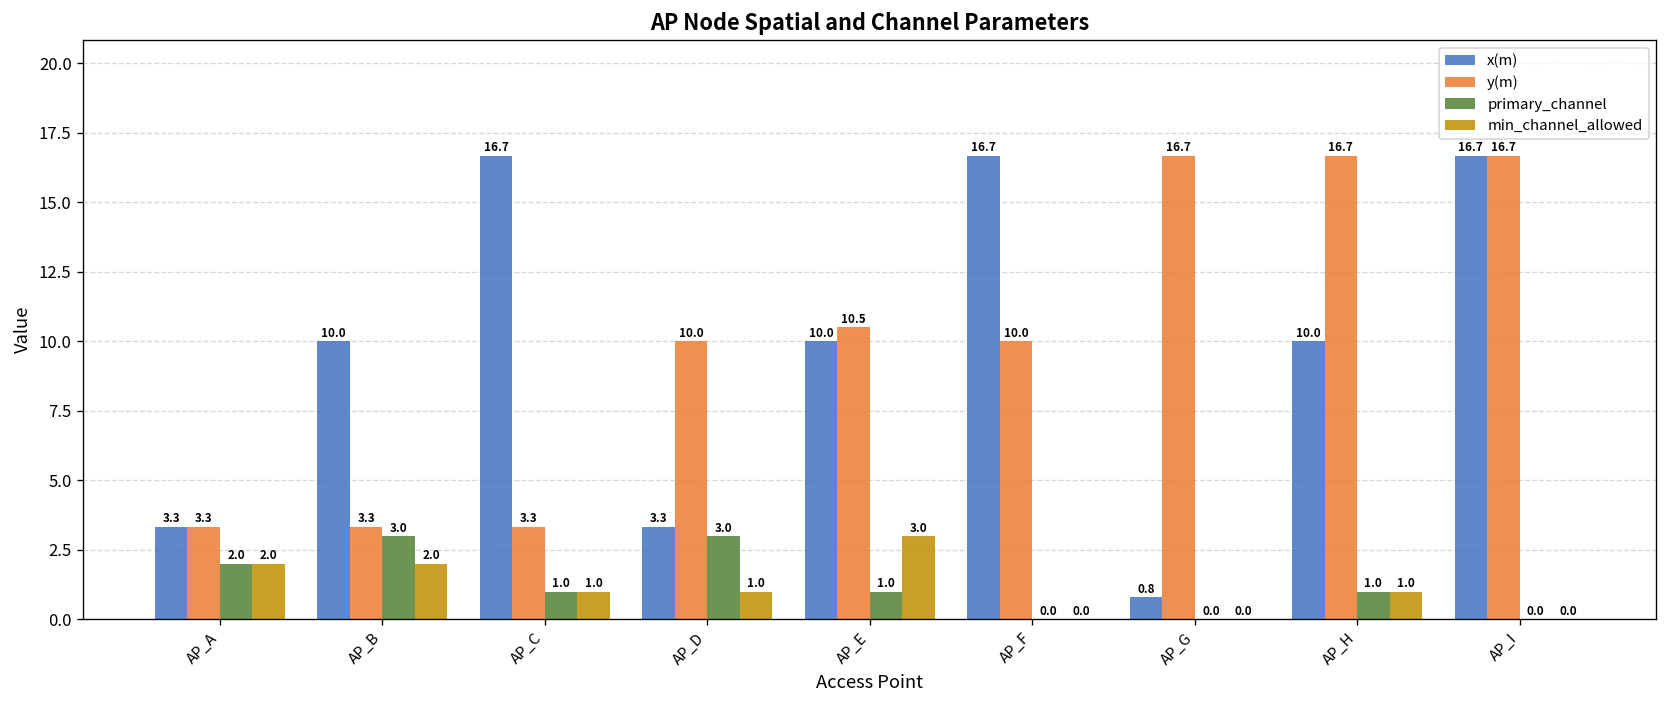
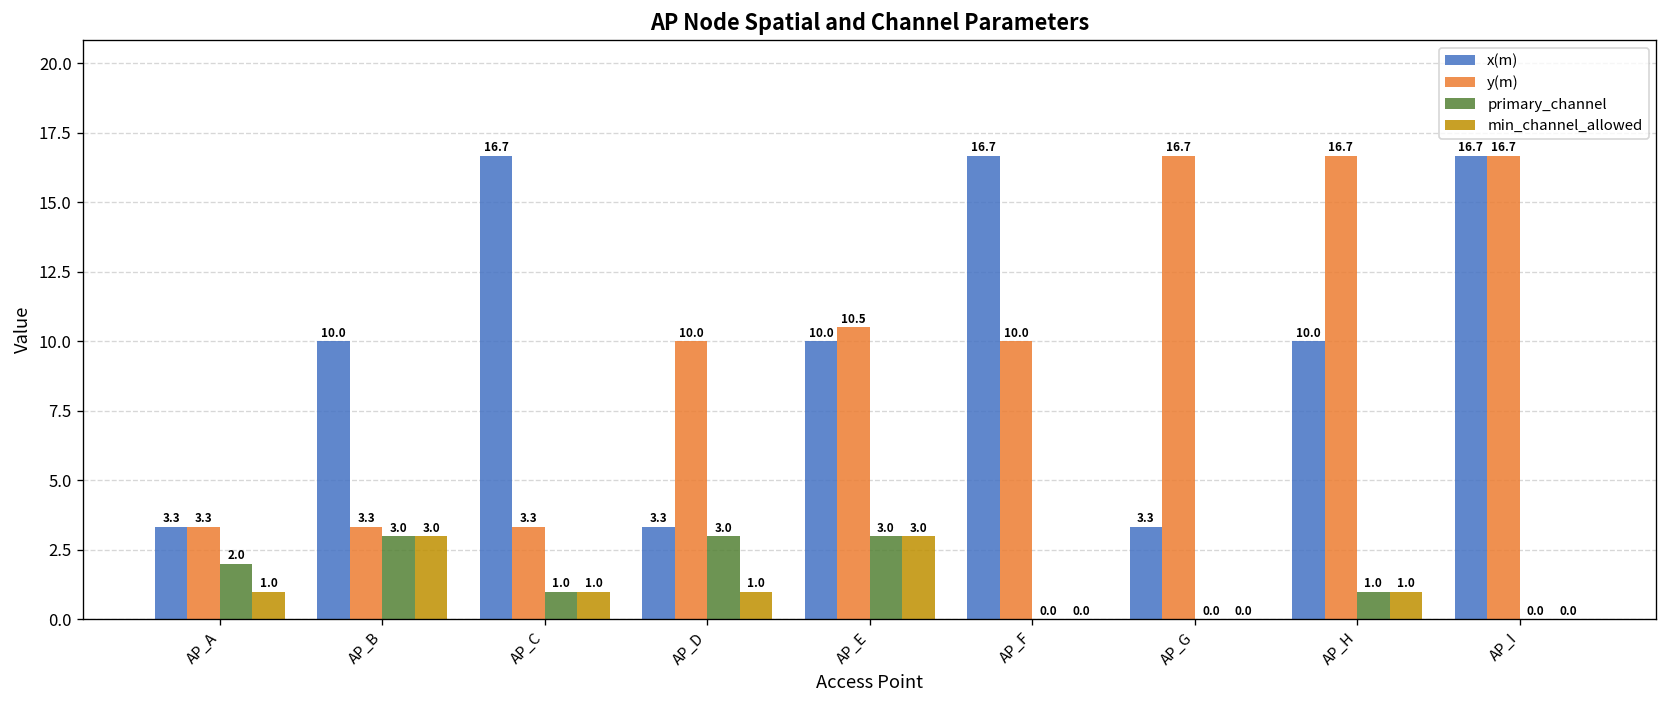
min_channel_allowed, AP_A: 2.0 -> 1.0
min_channel_allowed, AP_B: 2.0 -> 3.0
primary_channel, AP_E: 1.0 -> 3.0
x(m), AP_G: 0.8 -> 3.3
